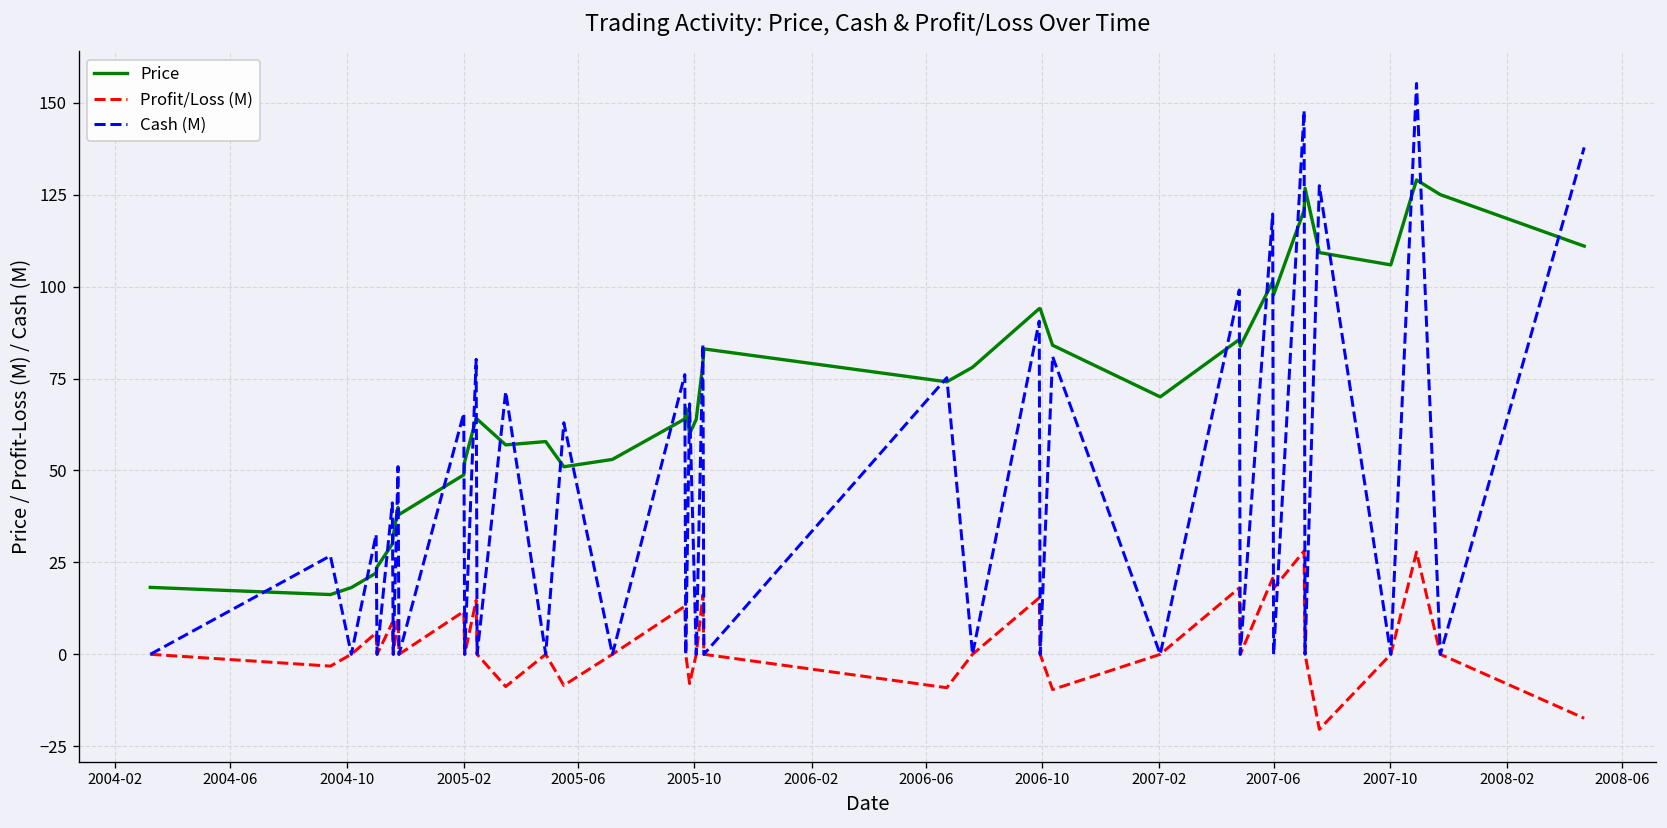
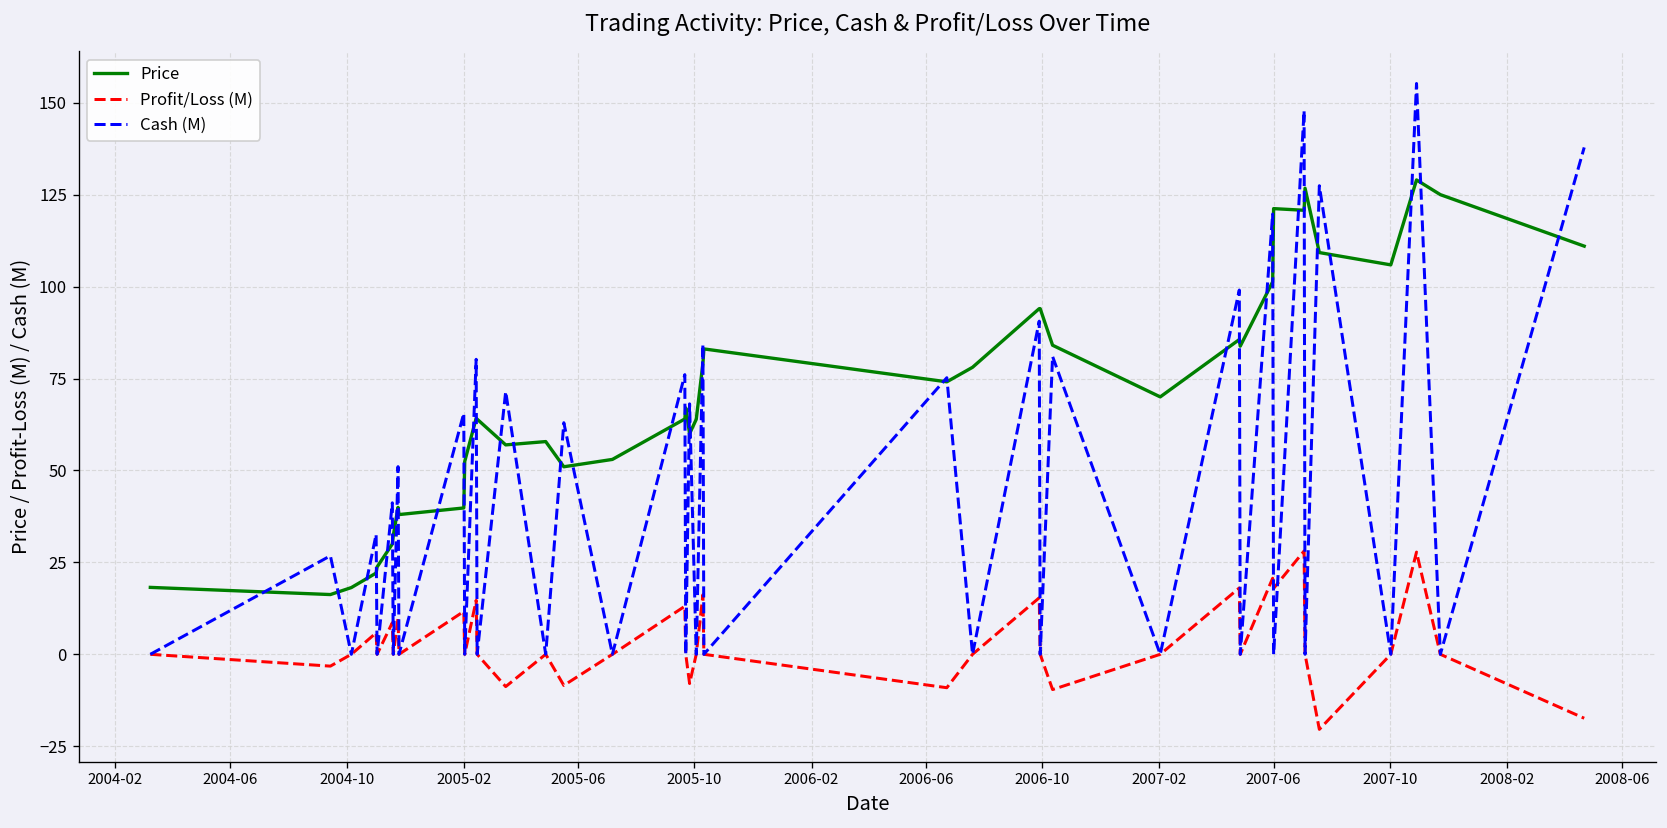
Price, 2005-02: 49 -> 40
Price, 2007-06: 98 -> 121
